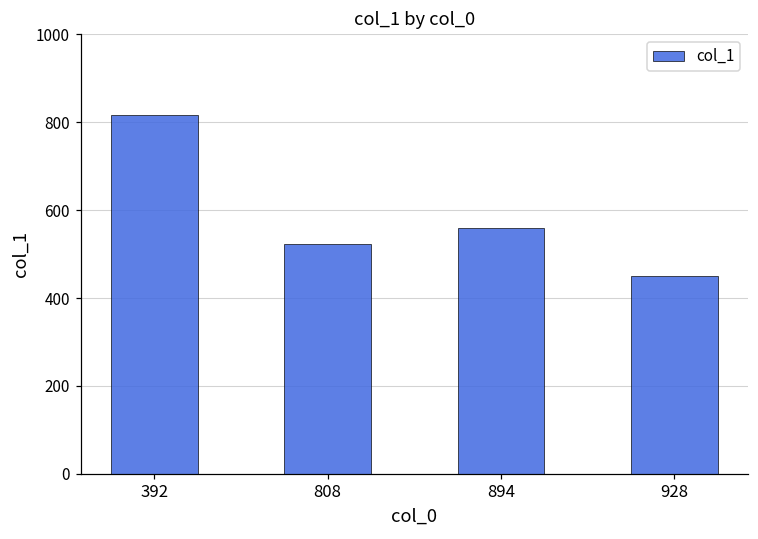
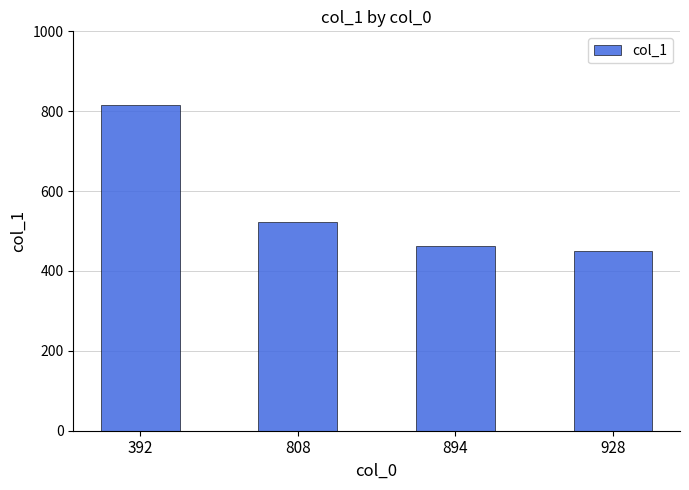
894: 560 -> 460
